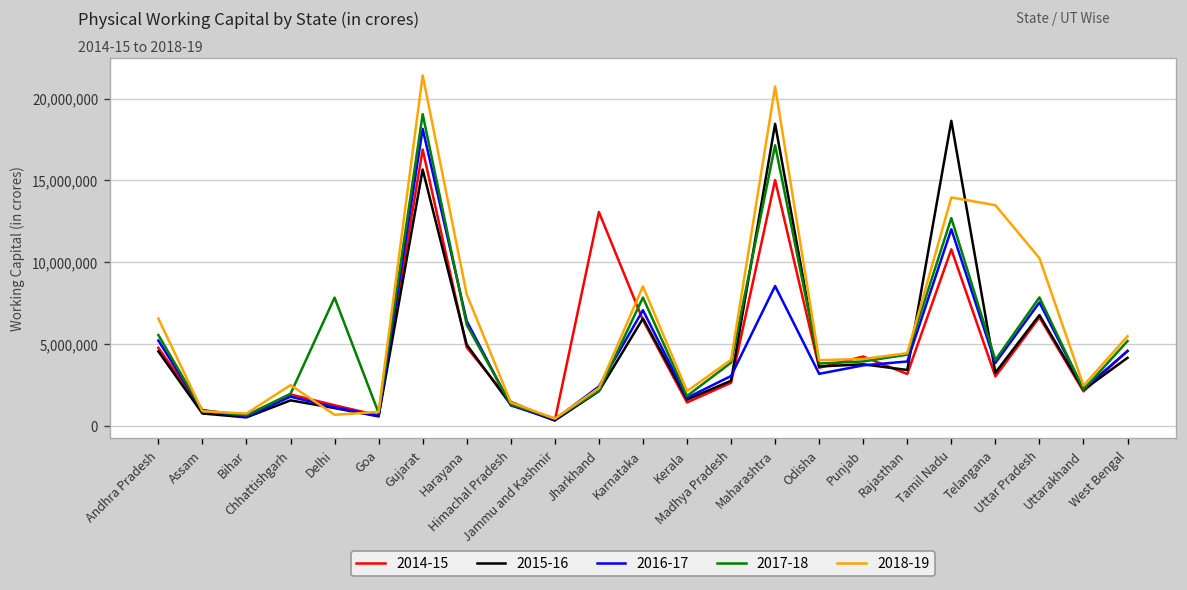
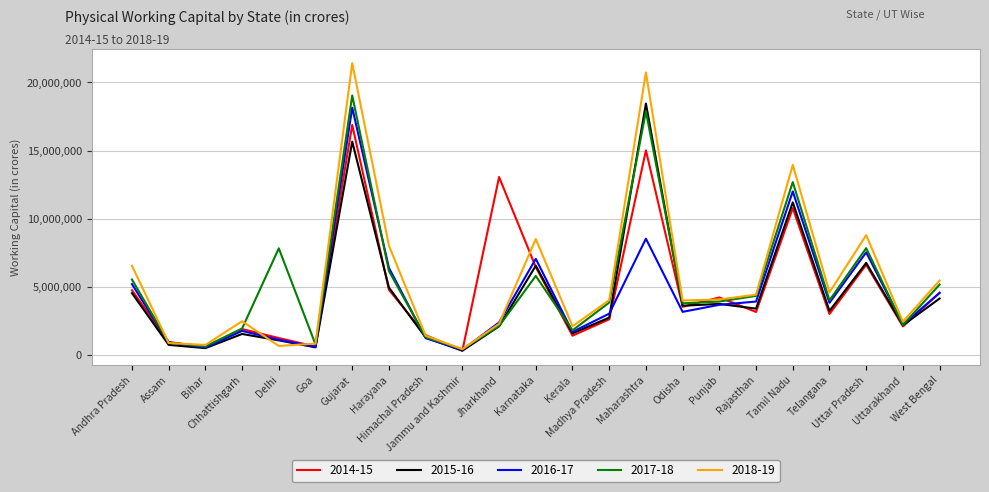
2017-18, Karnataka: 7,800,000 -> 5,800,000
2017-18, Maharashtra: 17,100,000 -> 17,900,000
2015-16, Tamil Nadu: 18,600,000 -> 11,200,000
2018-19, Telangana: 13,500,000 -> 4,600,000
2018-19, Uttar Pradesh: 10,200,000 -> 8,800,000
